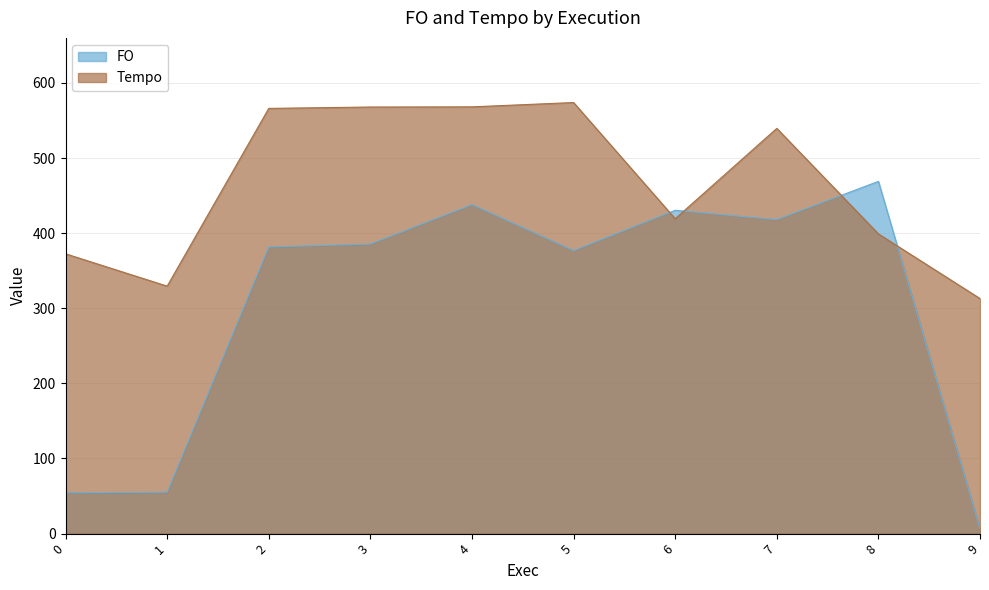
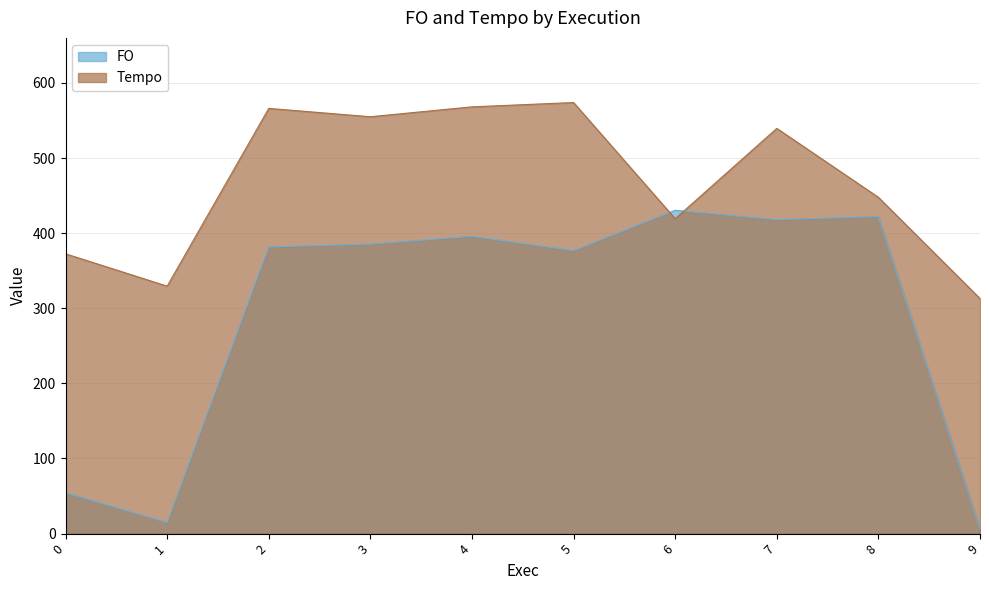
FO, 1: 60 -> 10
Tempo, 3: 570 -> 550
FO, 4: 440 -> 400
FO, 8: 470 -> 420
Tempo, 8: 400 -> 450
